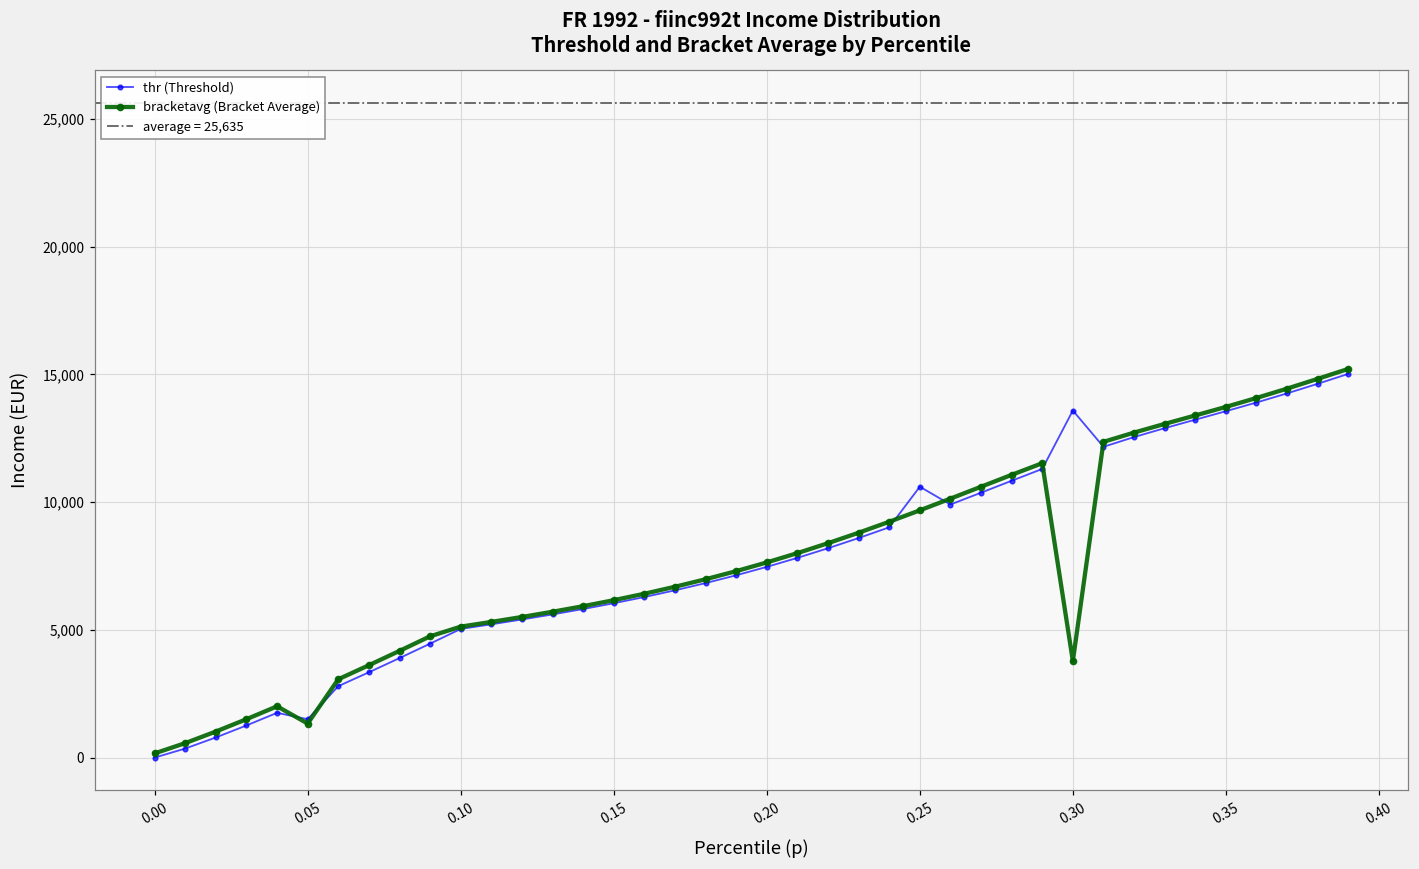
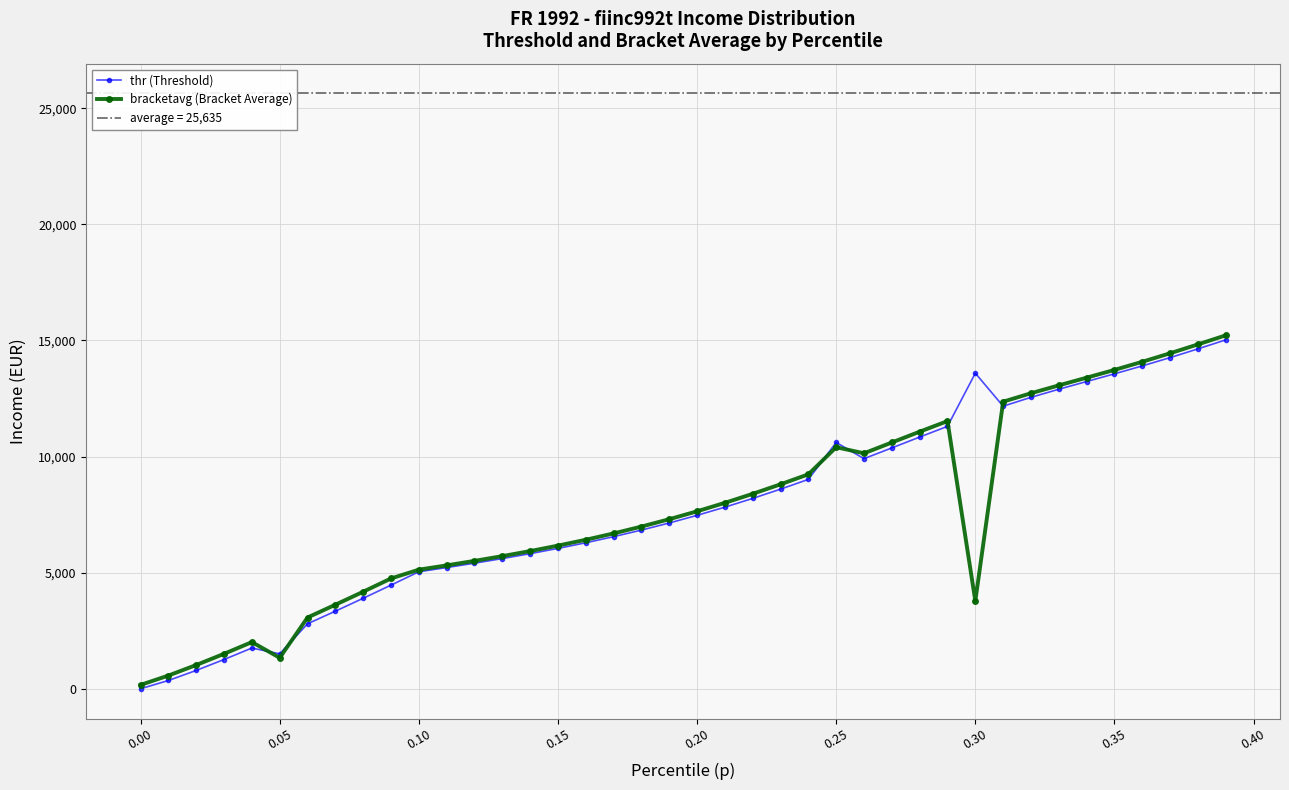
bracketavg (Bracket Average), 0.25: 9,700 -> 10,400
